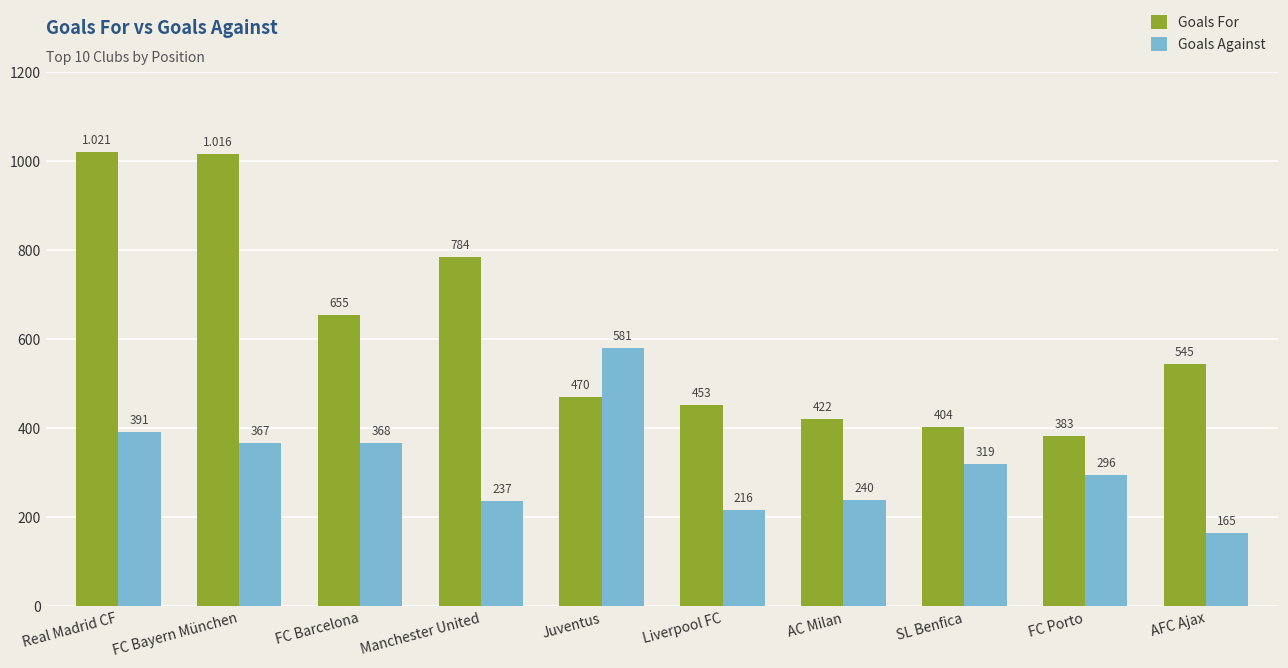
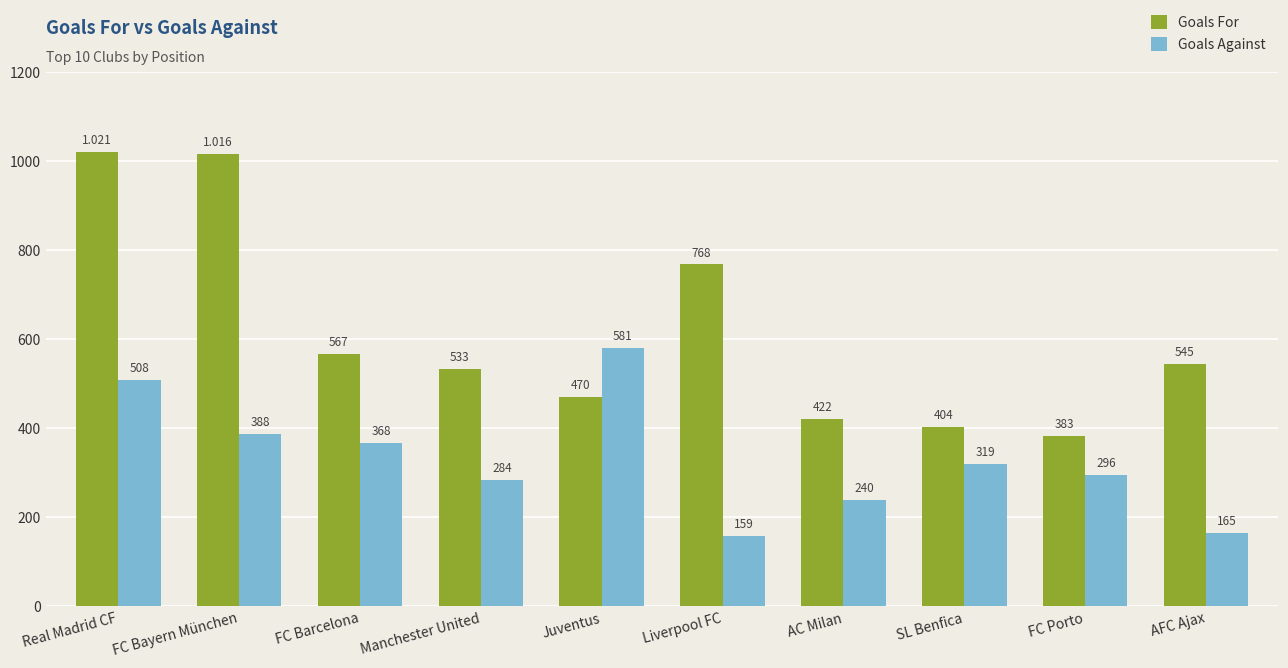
Goals Against, Real Madrid CF: 391 -> 508
Goals Against, FC Bayern München: 367 -> 388
Goals For, FC Barcelona: 655 -> 567
Goals For, Manchester United: 784 -> 533
Goals Against, Manchester United: 237 -> 284
Goals For, Liverpool FC: 453 -> 768
Goals Against, Liverpool FC: 216 -> 159
